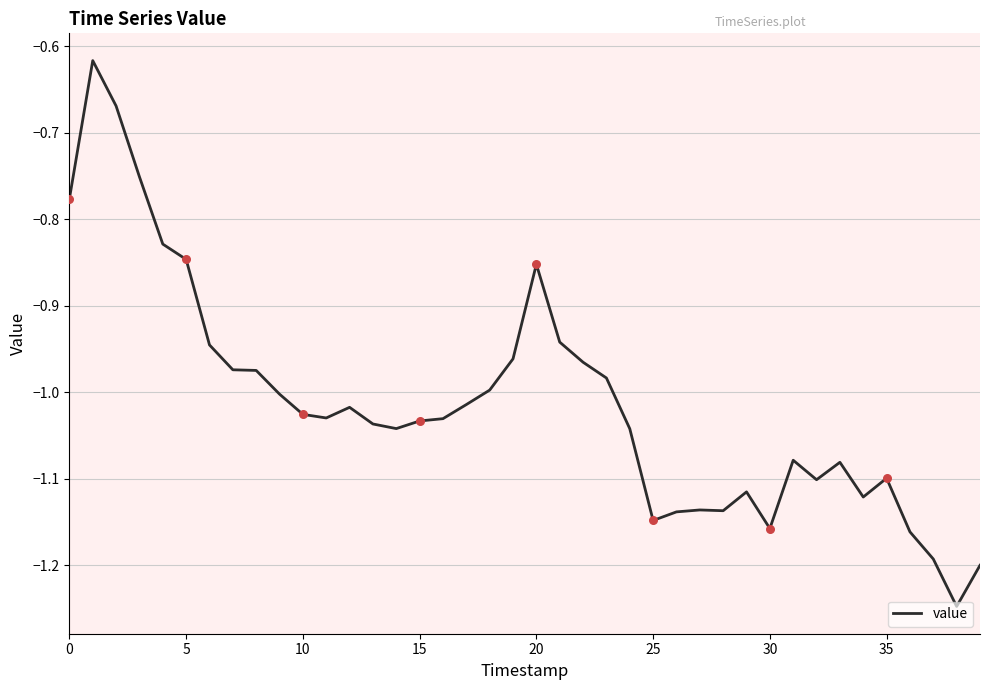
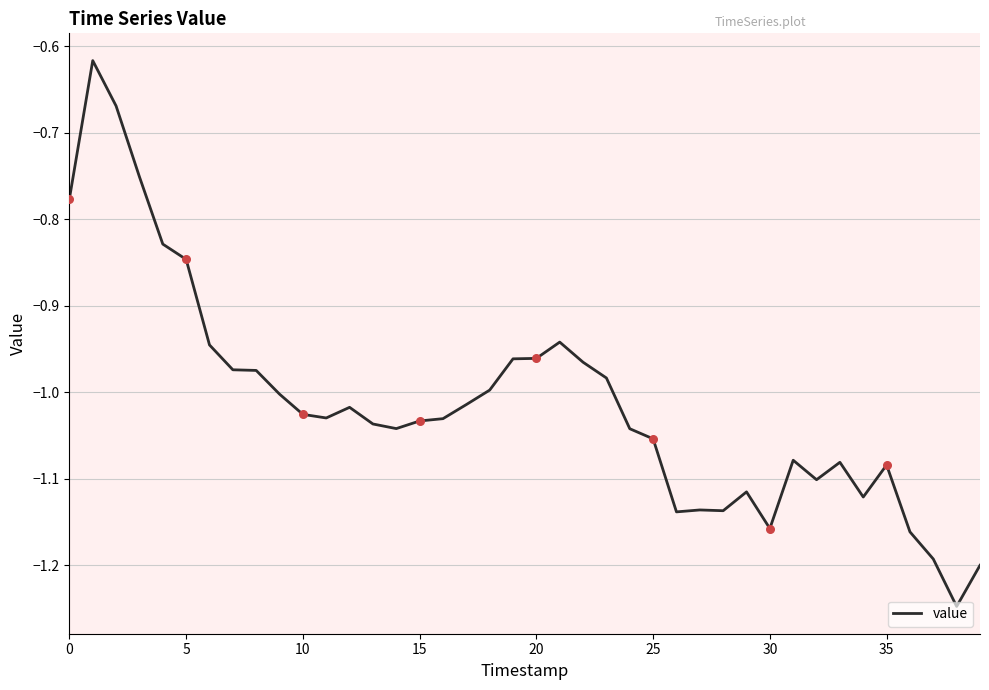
value, 20: -0.85 -> -0.96
value, 25: -1.15 -> -1.05
value, 35: -1.10 -> -1.08
